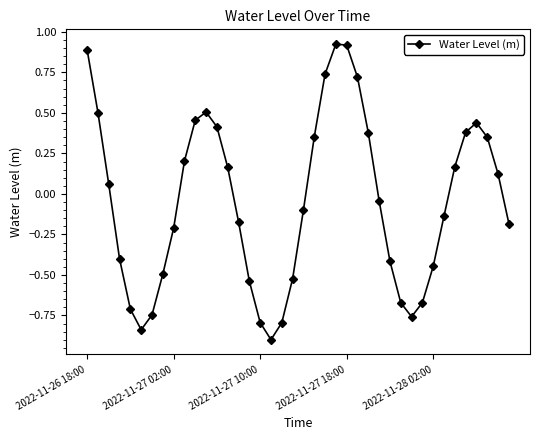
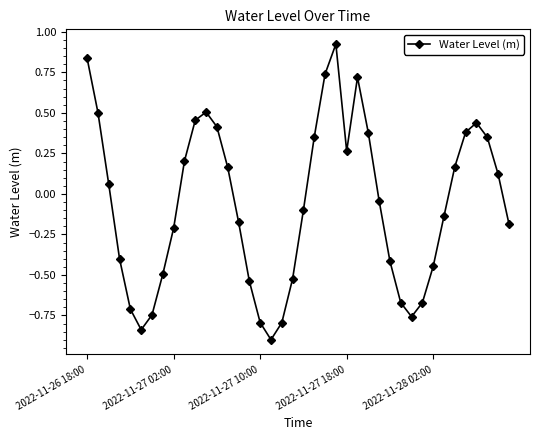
2022-11-26 18:00: 0.89 -> 0.84
2022-11-27 18:00: 0.92 -> 0.26
